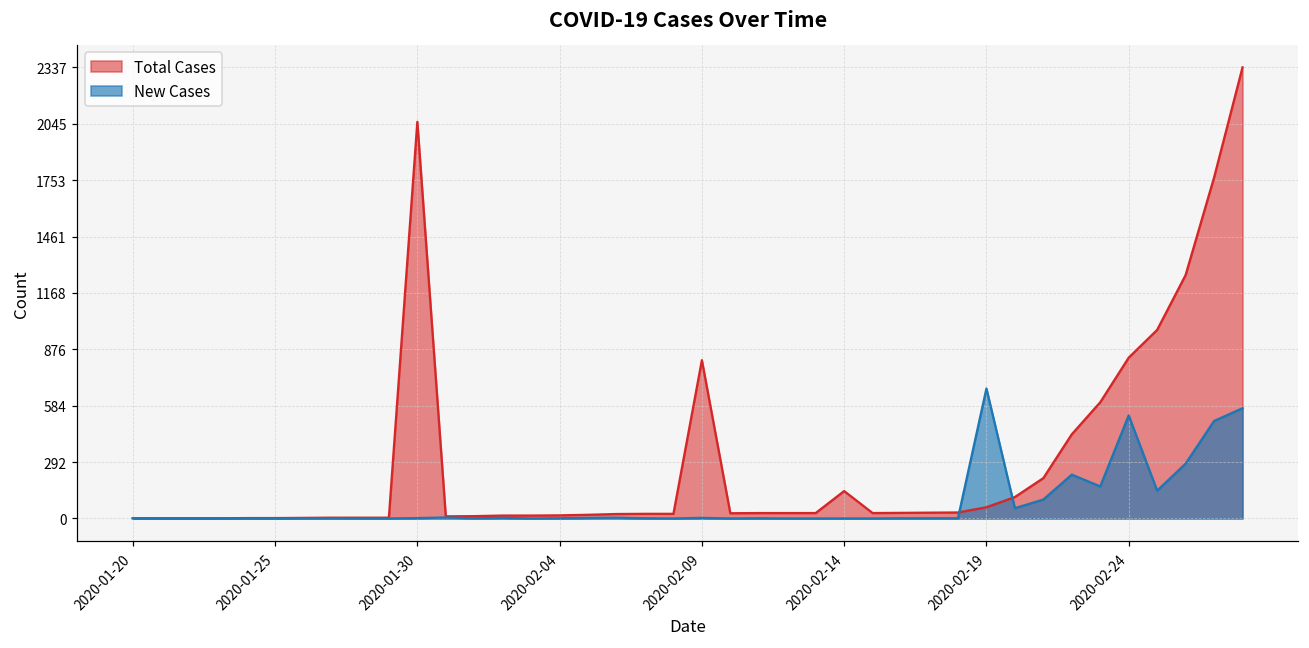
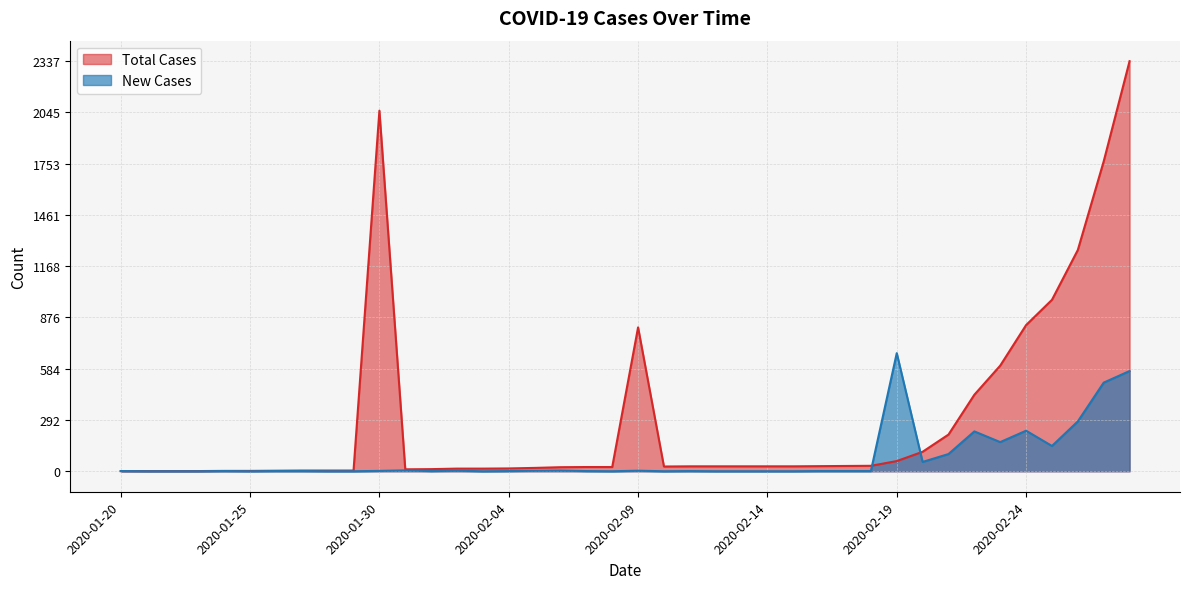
Total Cases, 2020-02-14: 140 -> 30
New Cases, 2020-02-24: 530 -> 230
